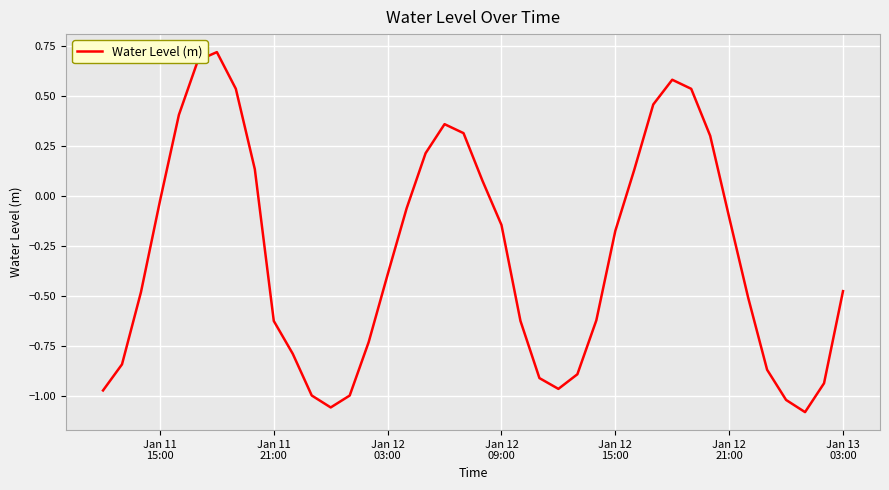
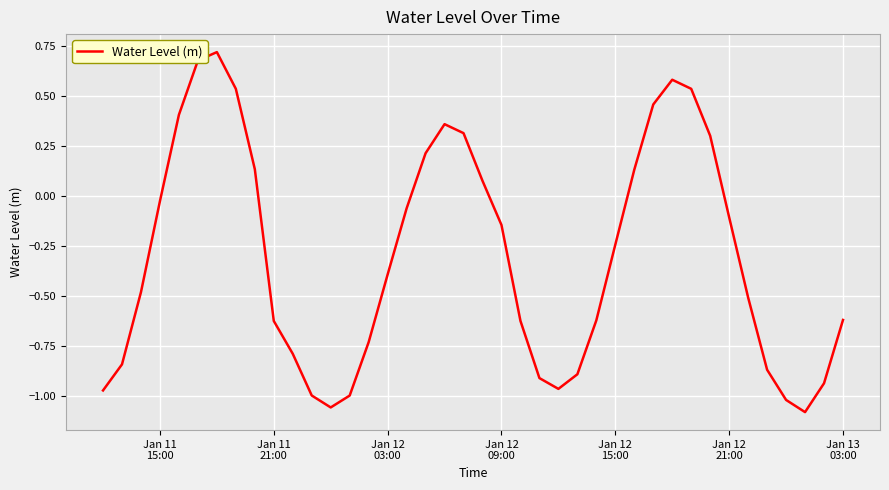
Jan 12 15:00: -0.18 -> -0.24
Jan 13 03:00: -0.48 -> -0.62
